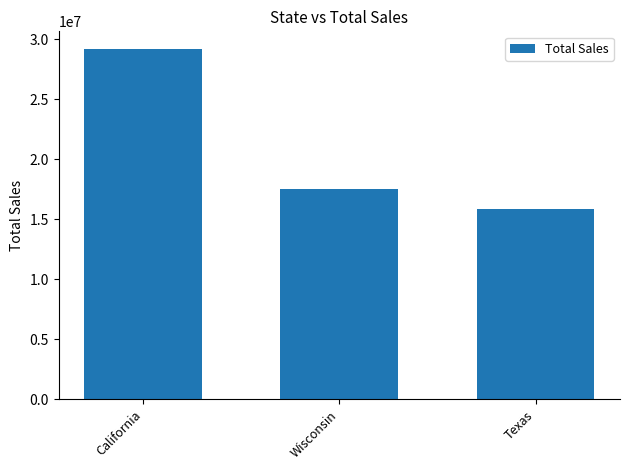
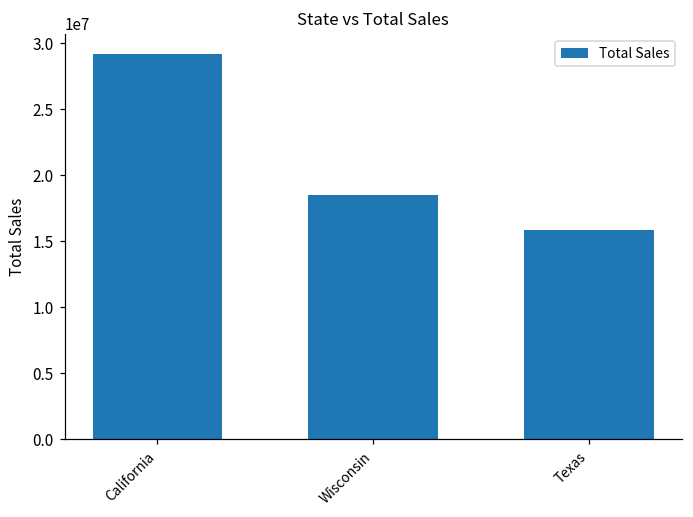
Wisconsin: 17600000 -> 18500000
